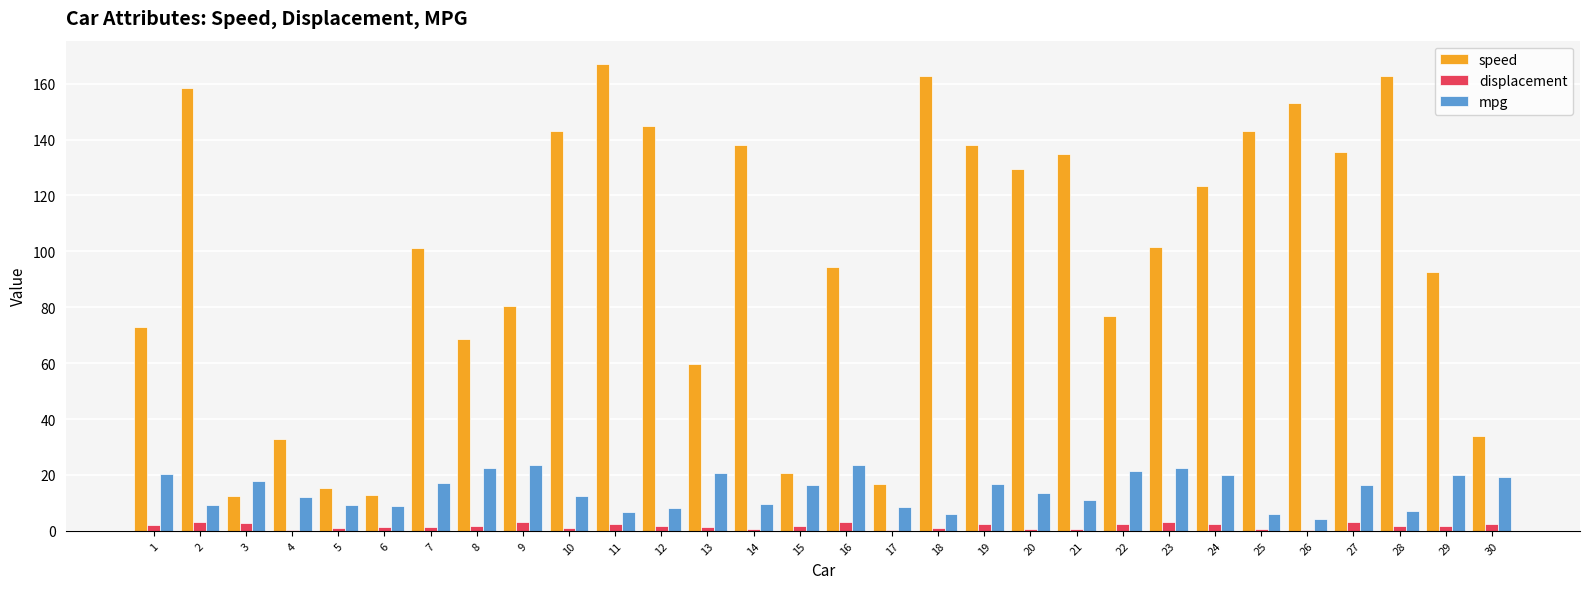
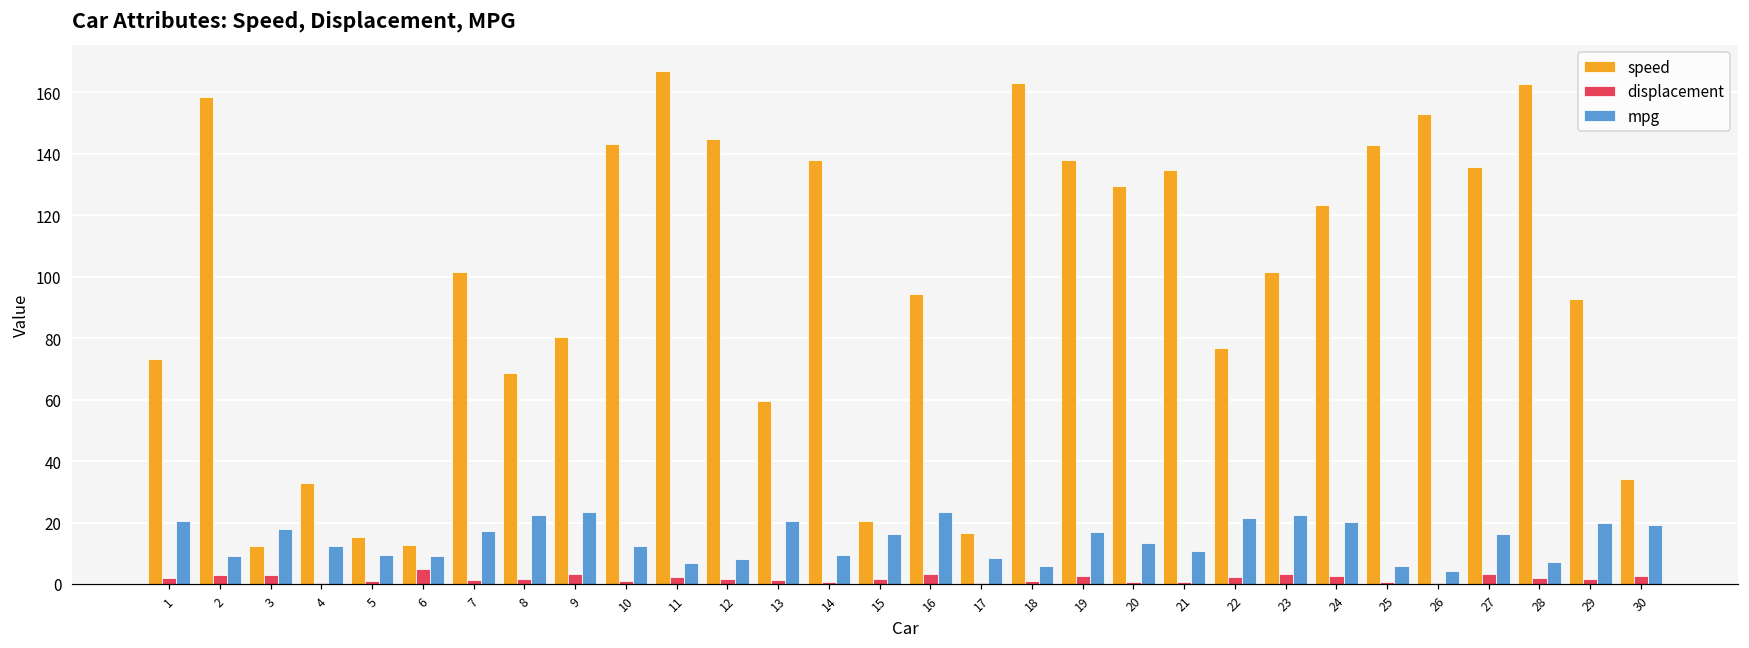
displacement, 6: 1 -> 5
